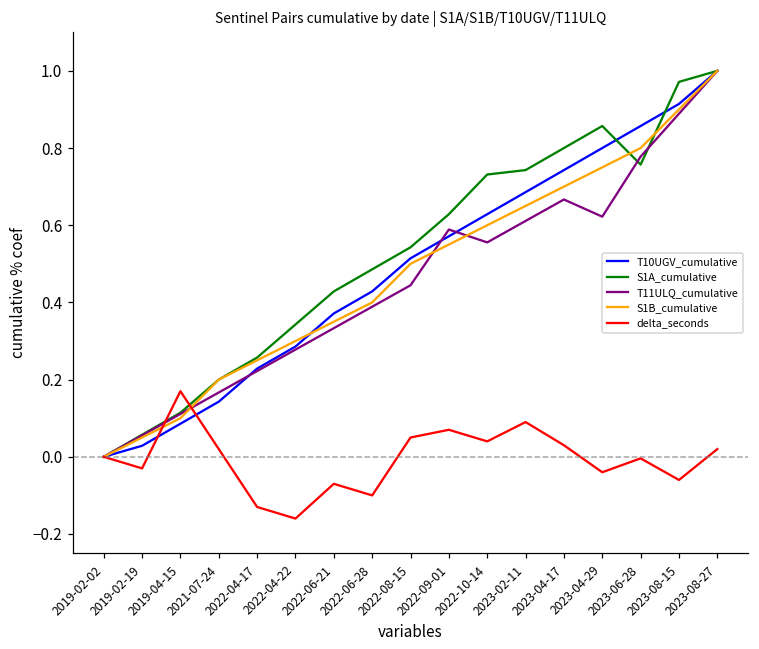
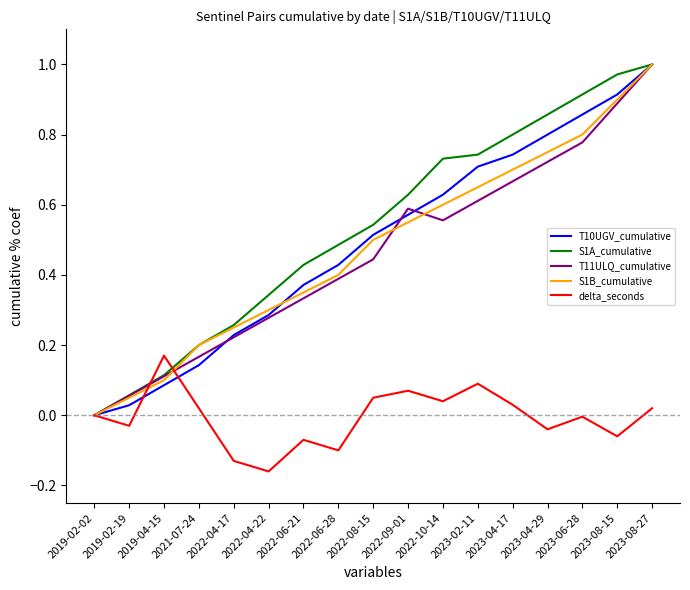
T10UGV_cumulative, 2023-02-11: 0.69 -> 0.71
T11ULQ_cumulative, 2023-04-29: 0.62 -> 0.72
S1A_cumulative, 2023-06-28: 0.76 -> 0.91
